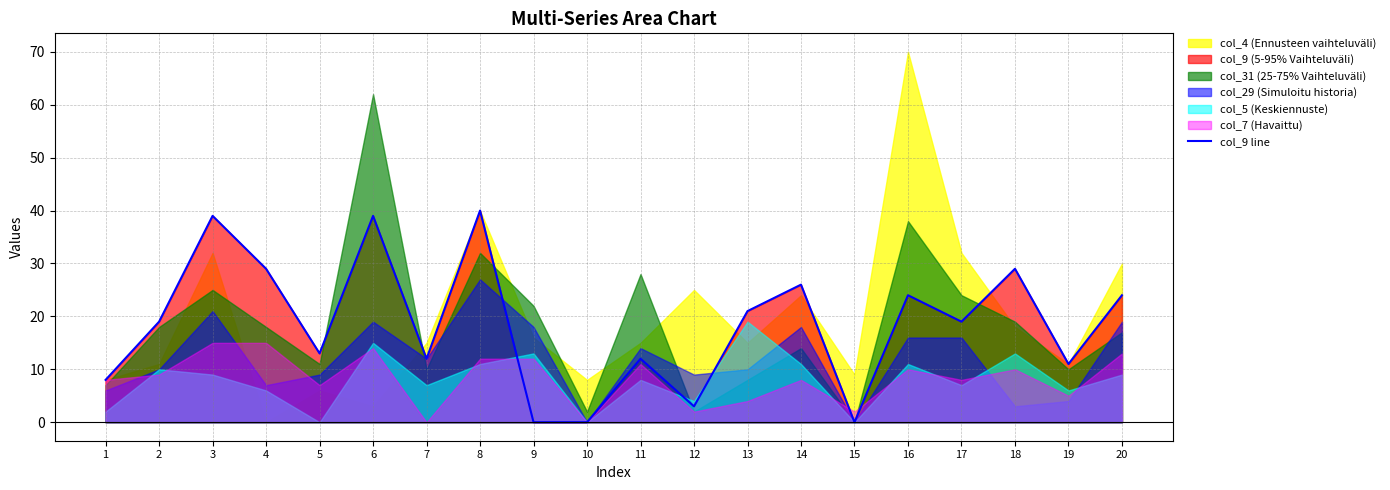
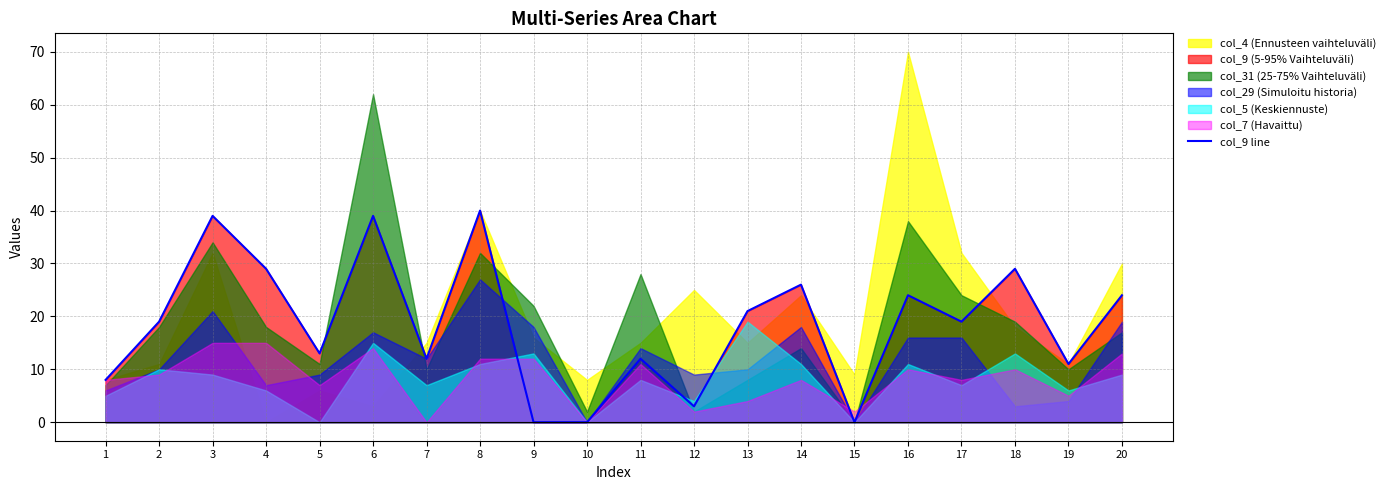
col_5 (Keskiennuste), 1: 2 -> 5
col_31 (25-75% Vaihteluväli), 3: 25 -> 34
col_29 (Simuloitu historia), 6: 19 -> 17
